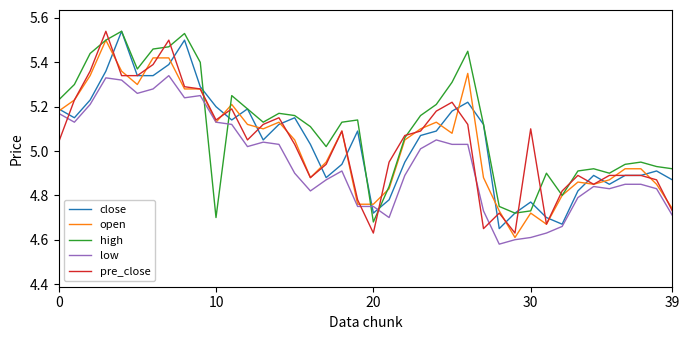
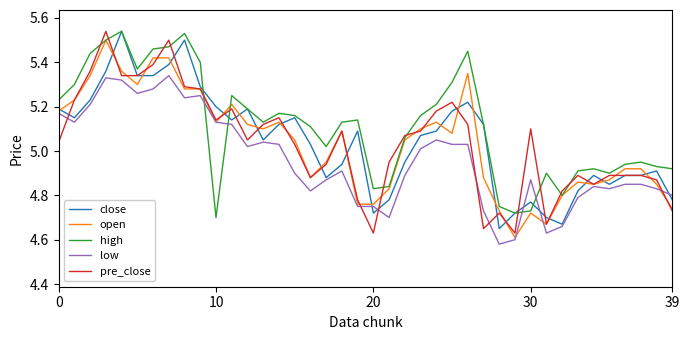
high, 20: 4.68 -> 4.83
low, 30: 4.61 -> 4.87
close, 39: 4.87 -> 4.78
low, 39: 4.71 -> 4.80
